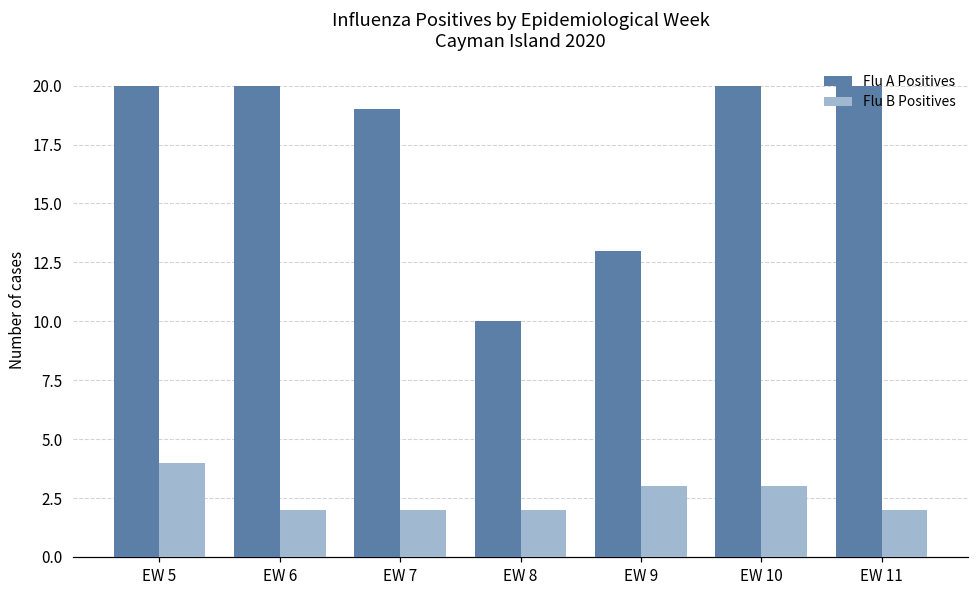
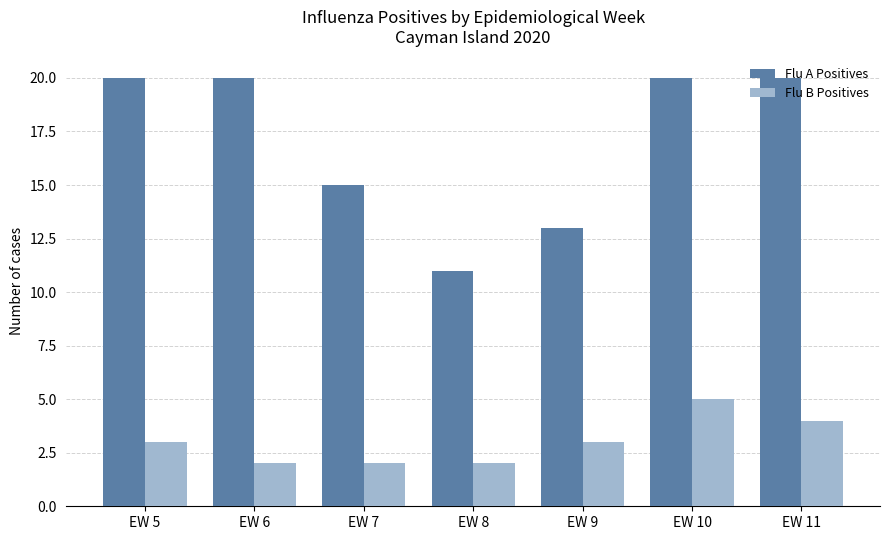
Flu B Positives, EW 5: 4 -> 3
Flu A Positives, EW 7: 19 -> 15
Flu A Positives, EW 8: 10 -> 11
Flu B Positives, EW 10: 3 -> 5
Flu B Positives, EW 11: 2 -> 4
